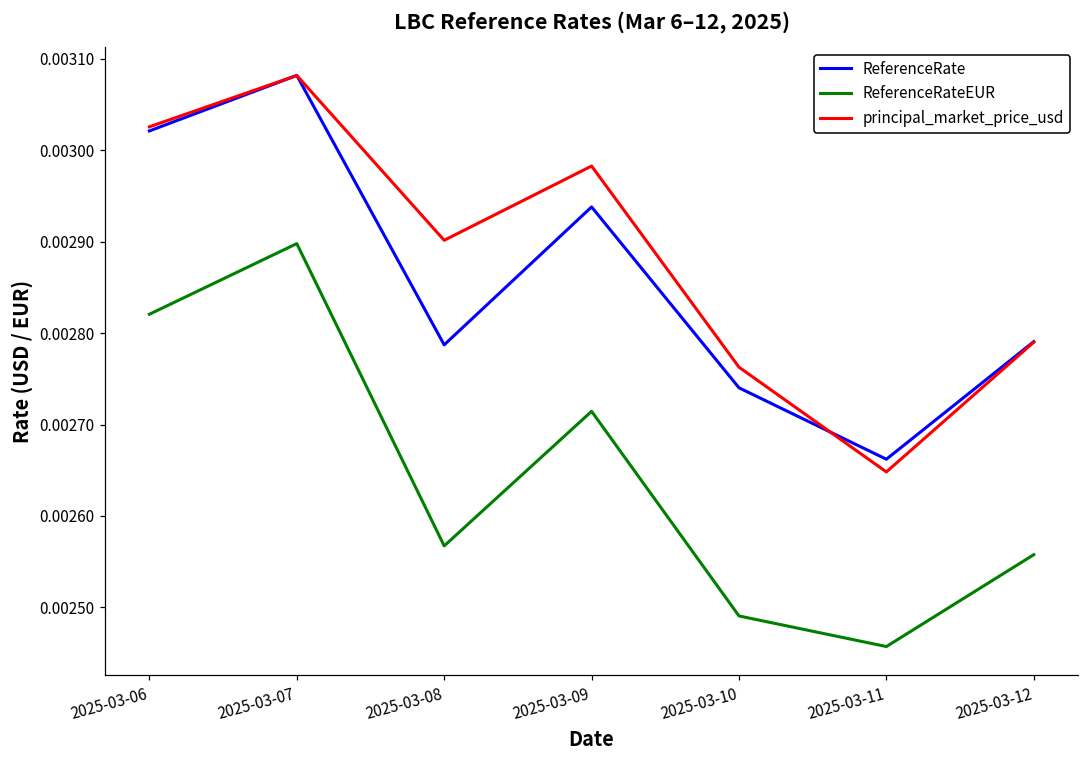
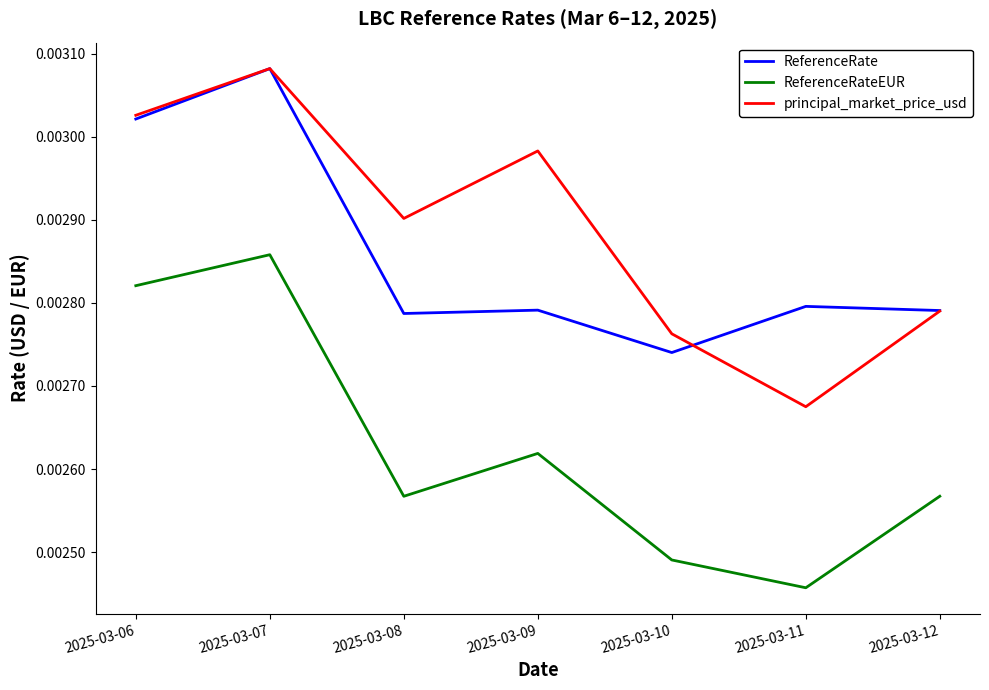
ReferenceRateEUR, 2025-03-07: 0.00290 -> 0.00286
ReferenceRate, 2025-03-09: 0.00294 -> 0.00279
ReferenceRateEUR, 2025-03-09: 0.00271 -> 0.00262
ReferenceRate, 2025-03-11: 0.00266 -> 0.00280
principal_market_price_usd, 2025-03-11: 0.00265 -> 0.00268
ReferenceRateEUR, 2025-03-12: 0.00256 -> 0.00257
